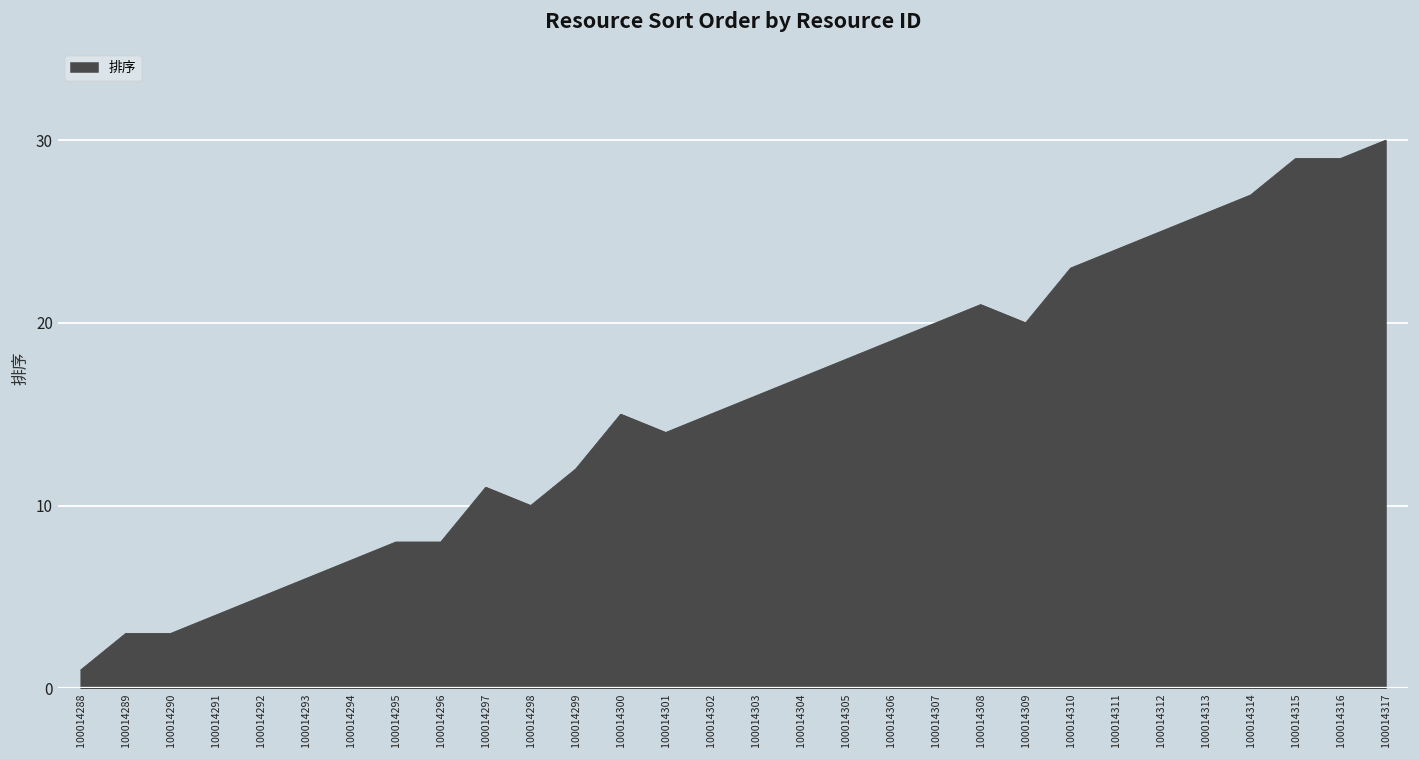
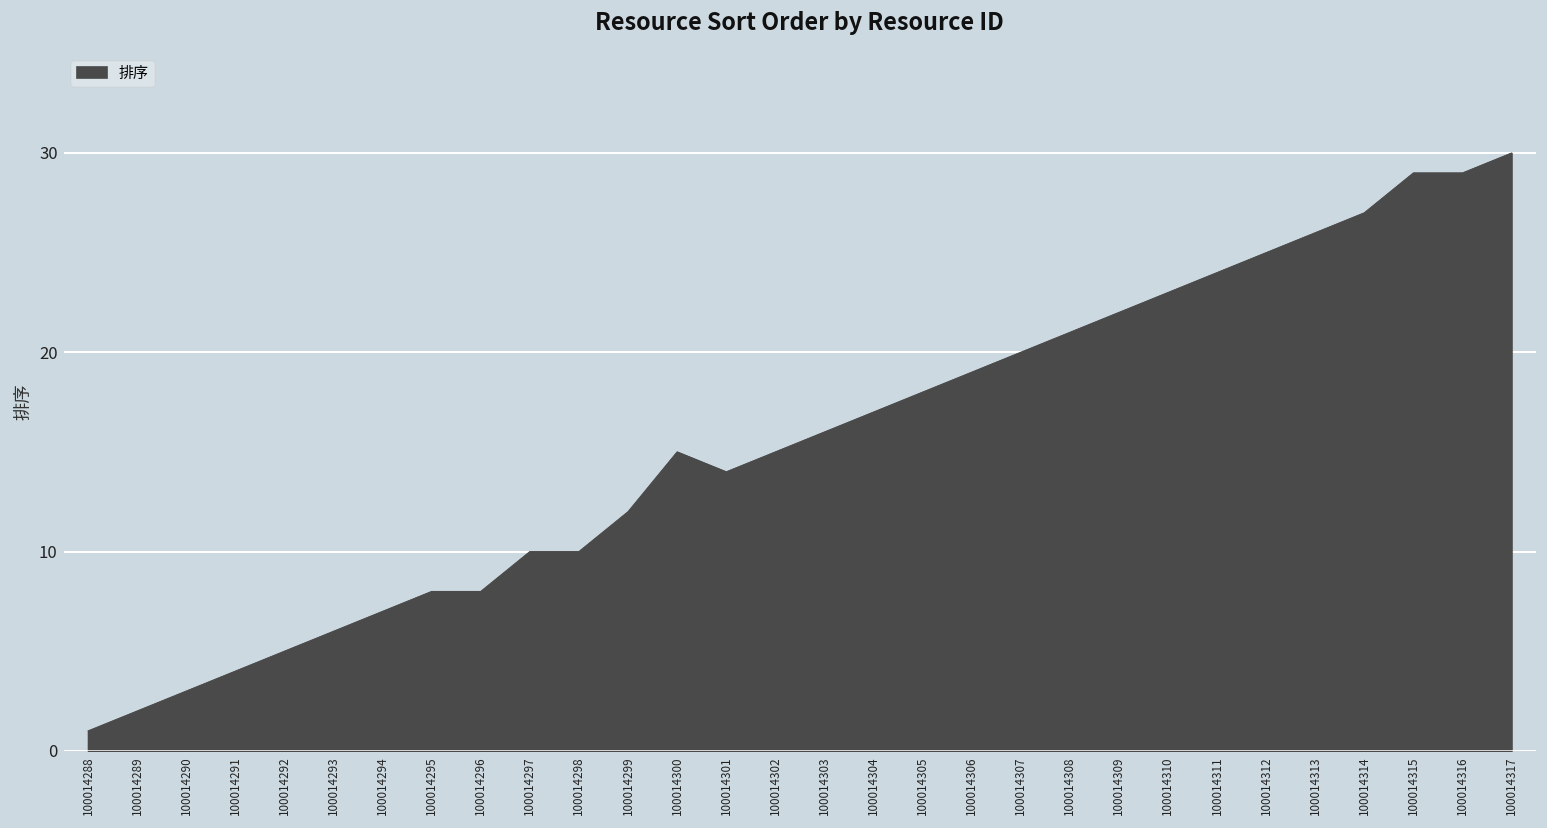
100014289: 3 -> 2
100014297: 11 -> 10
100014309: 20 -> 22
